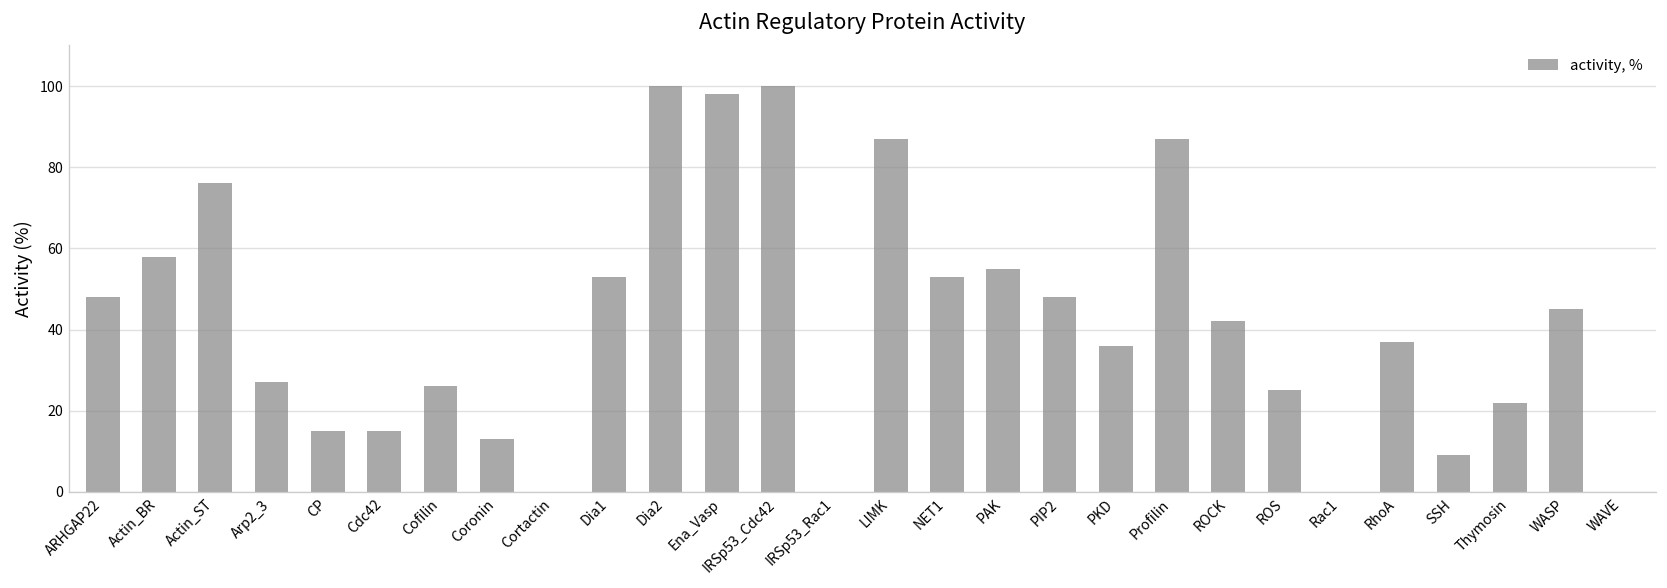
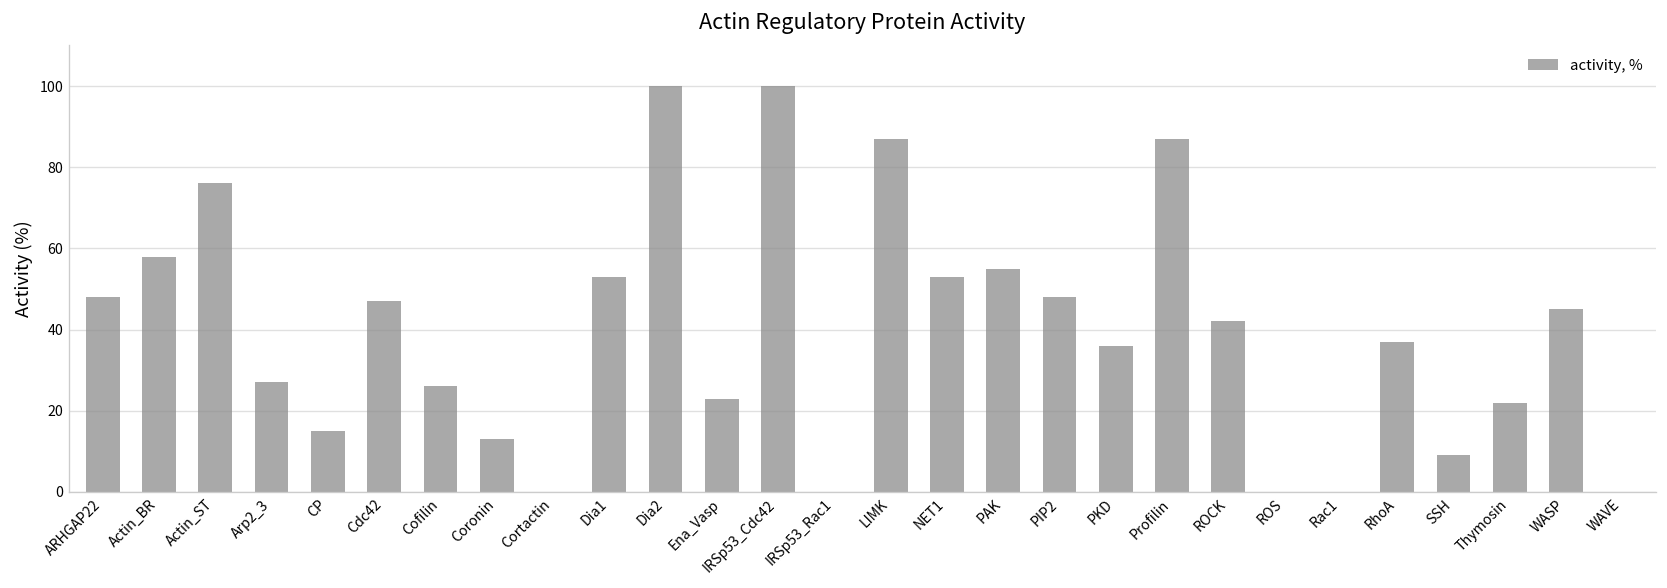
Cdc42: 15 -> 47
Ena_Vasp: 98 -> 23
ROS: 25 -> 0
